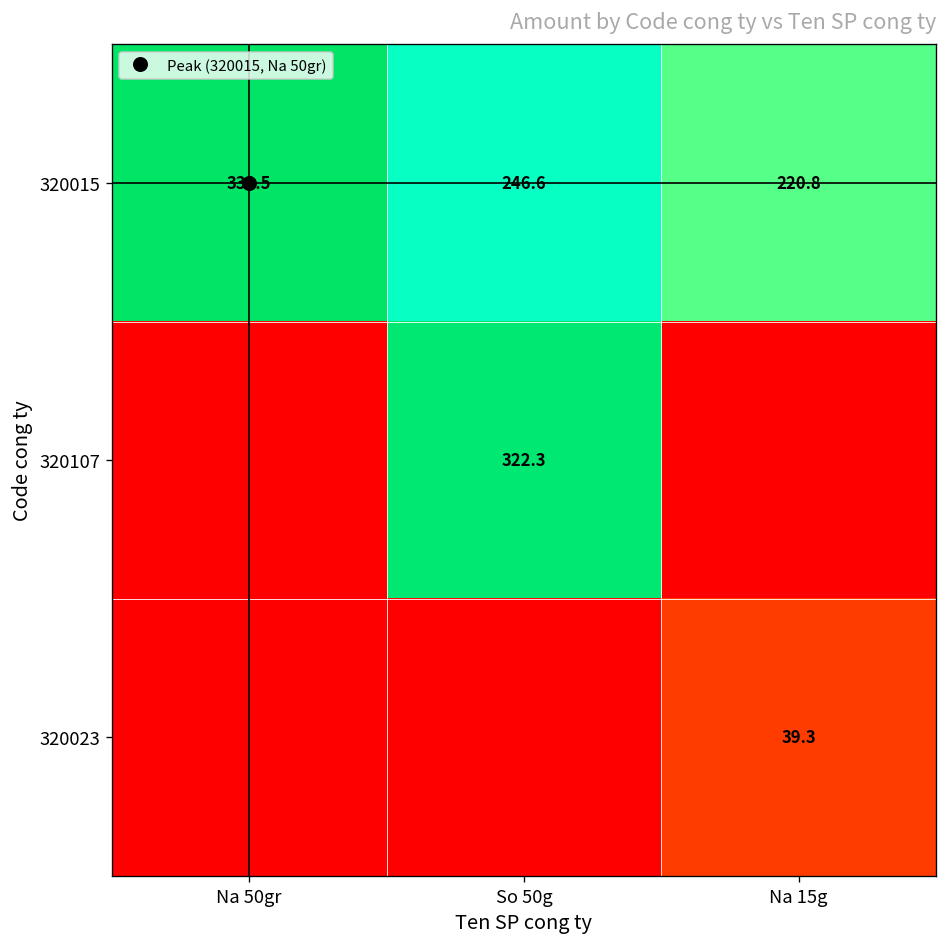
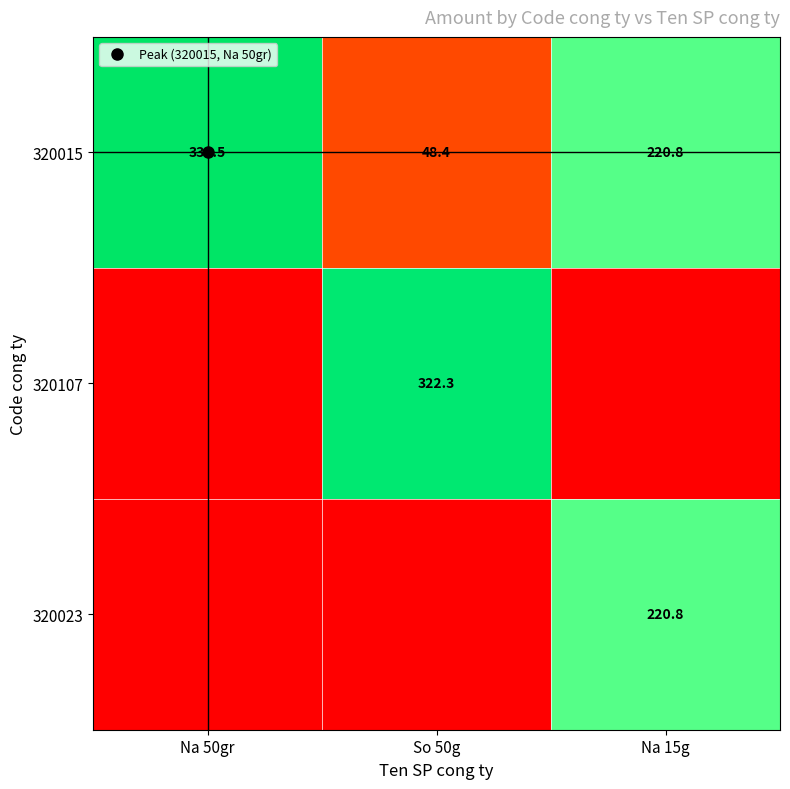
320015, So 50g: 246.6 -> 48.4
320023, Na 15g: 39.3 -> 220.8
